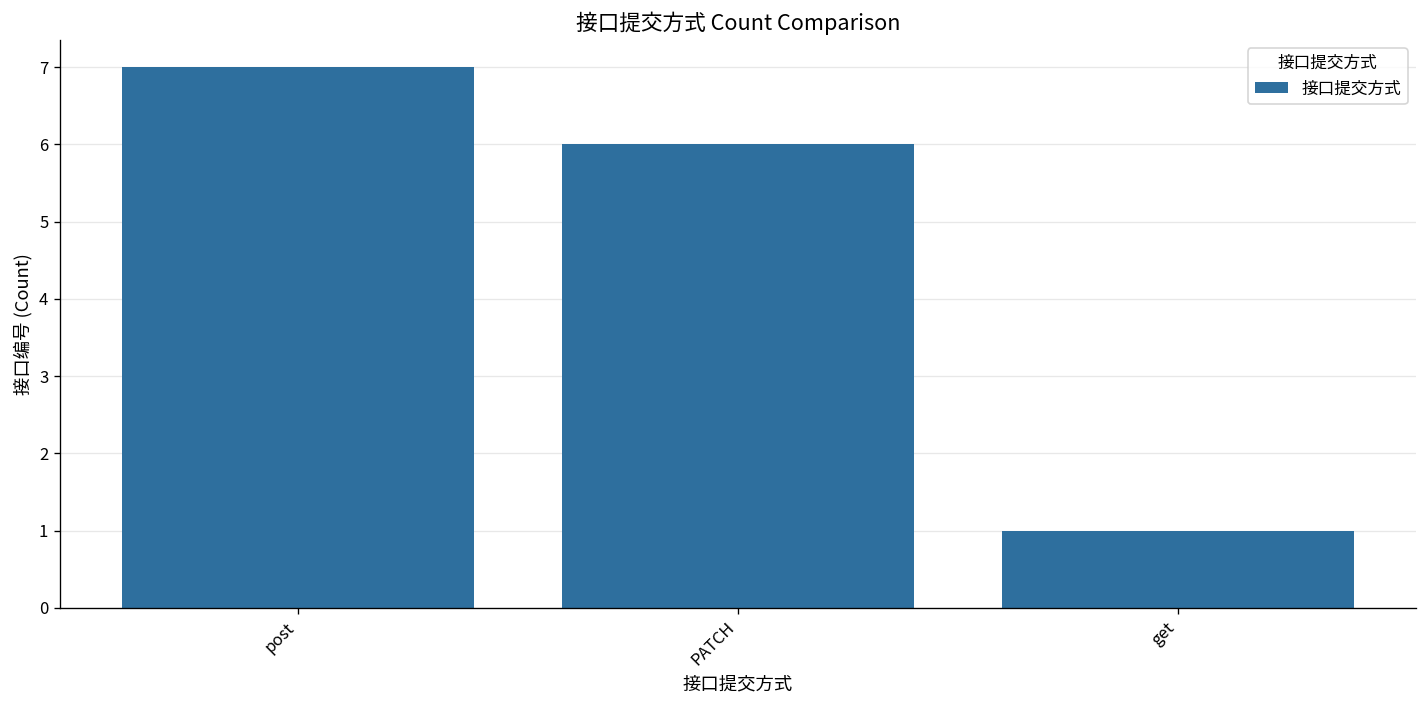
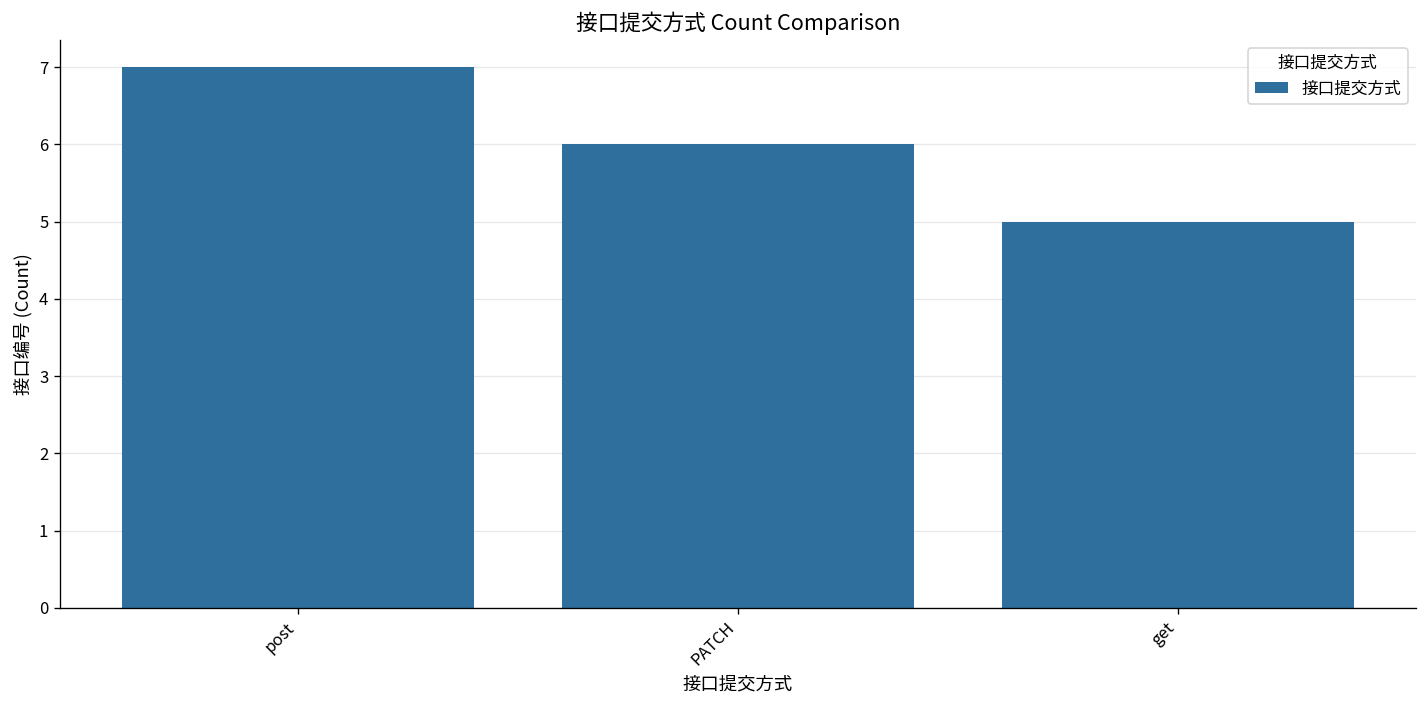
get: 1 -> 5
